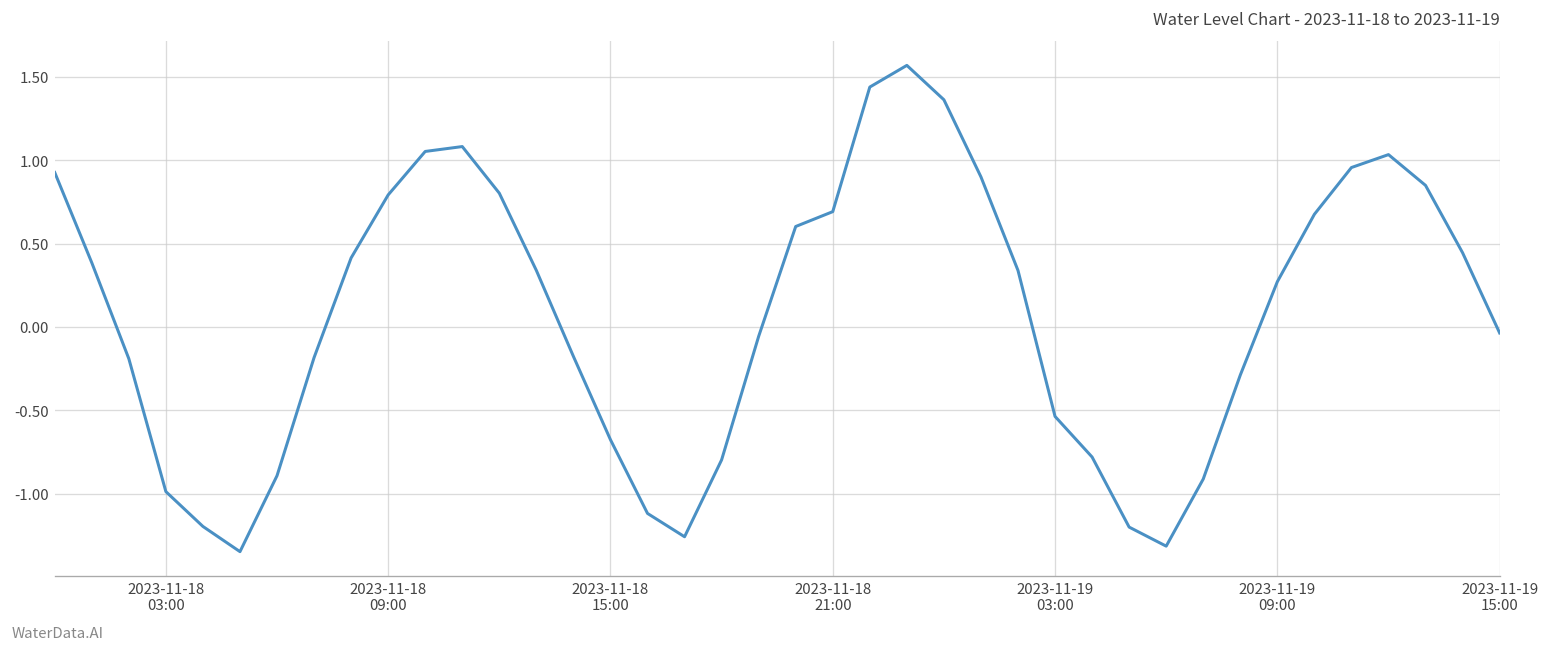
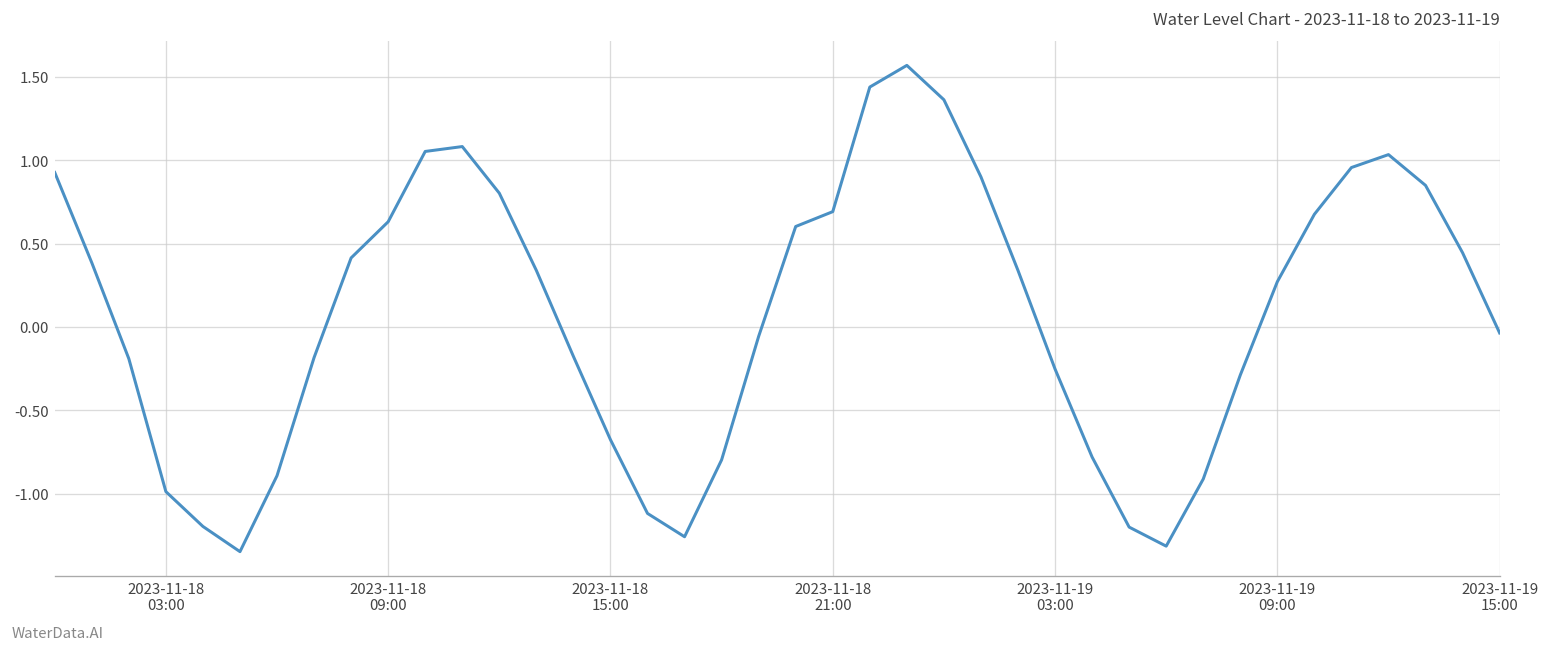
2023-11-18 09:00: 0.79 -> 0.63
2023-11-19 03:00: -0.54 -> -0.25
